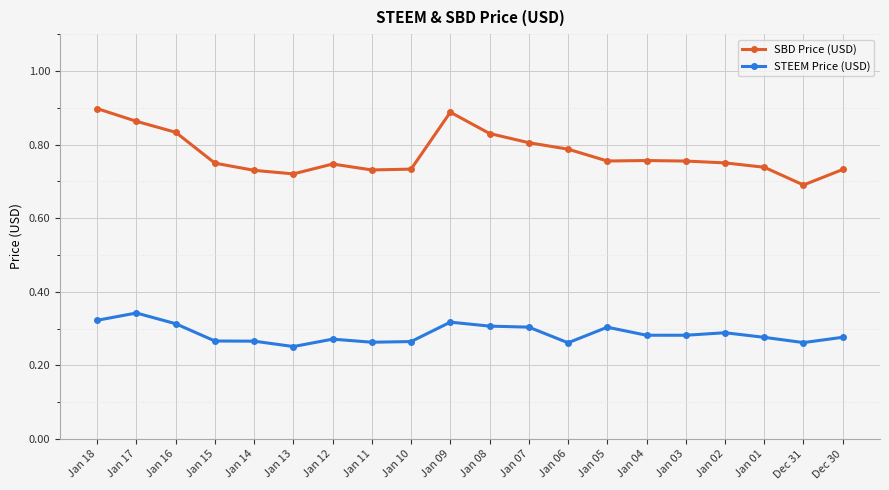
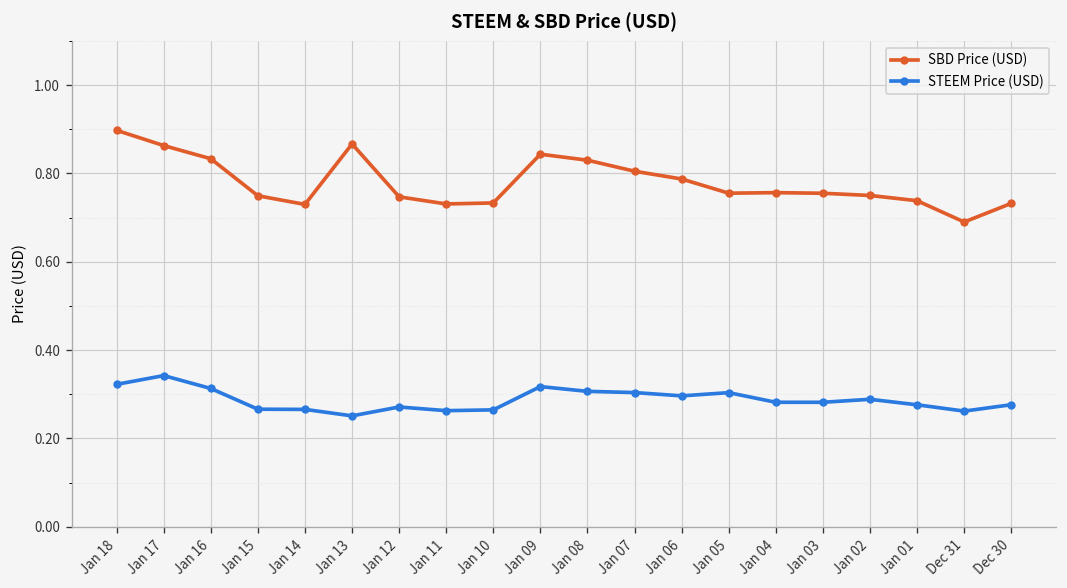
SBD Price (USD), Jan 13: 0.72 -> 0.87
SBD Price (USD), Jan 09: 0.89 -> 0.84
STEEM Price (USD), Jan 06: 0.26 -> 0.30
